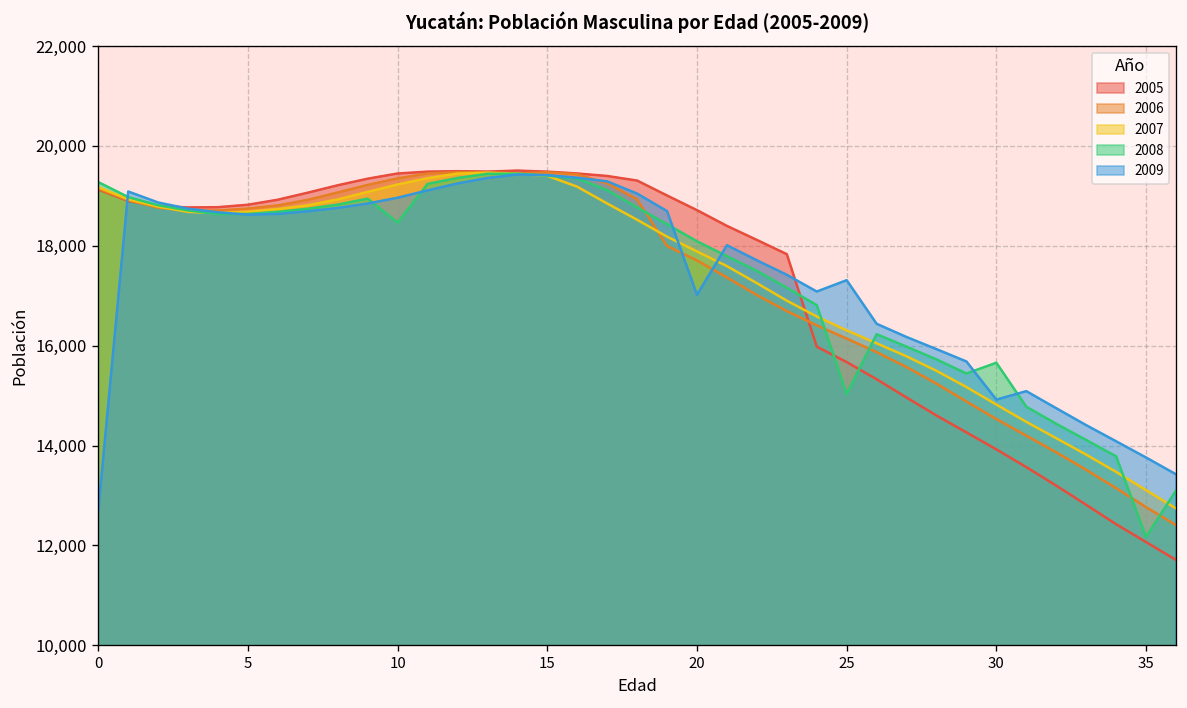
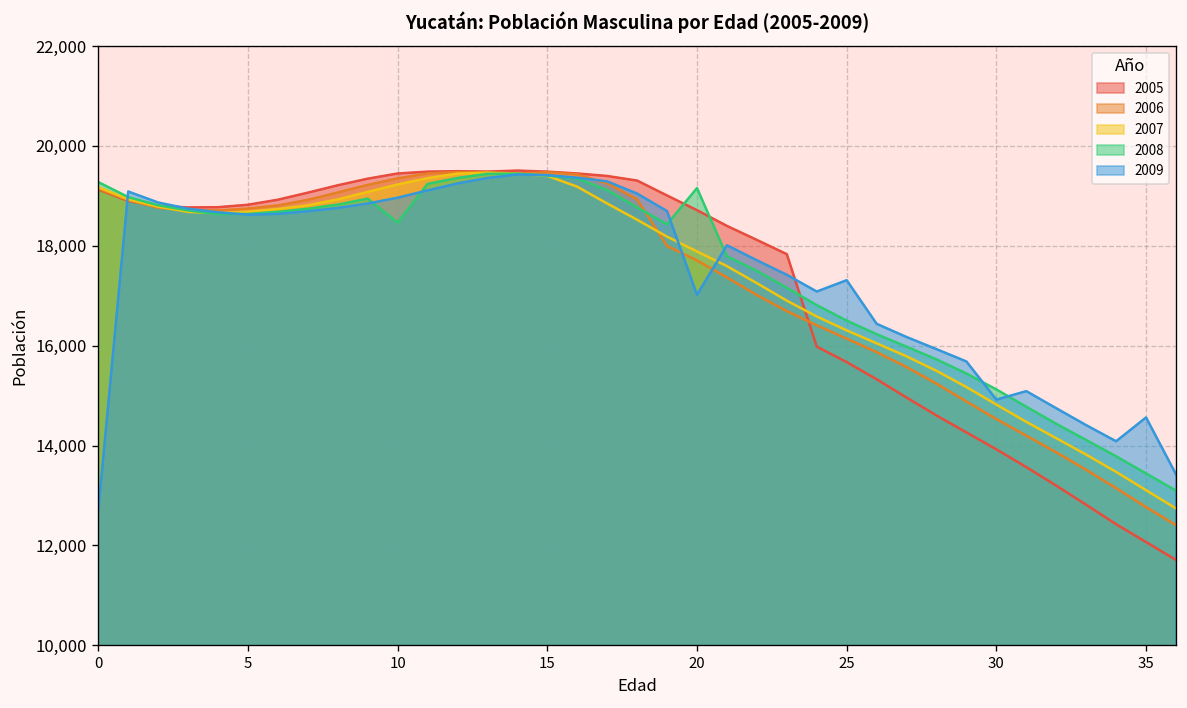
2008, 20: 18,100 -> 19,200
2008, 25: 15,000 -> 16,500
2008, 30: 15,700 -> 15,100
2008, 35: 12,200 -> 13,400
2009, 35: 13,800 -> 14,600
